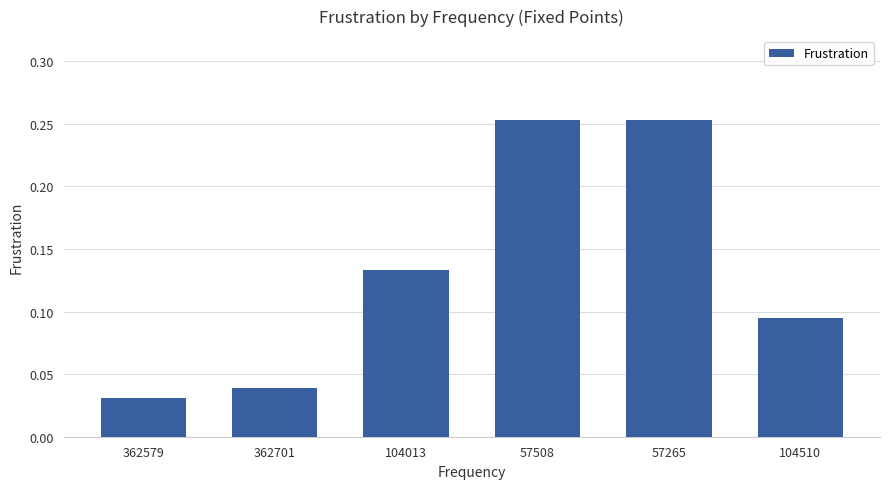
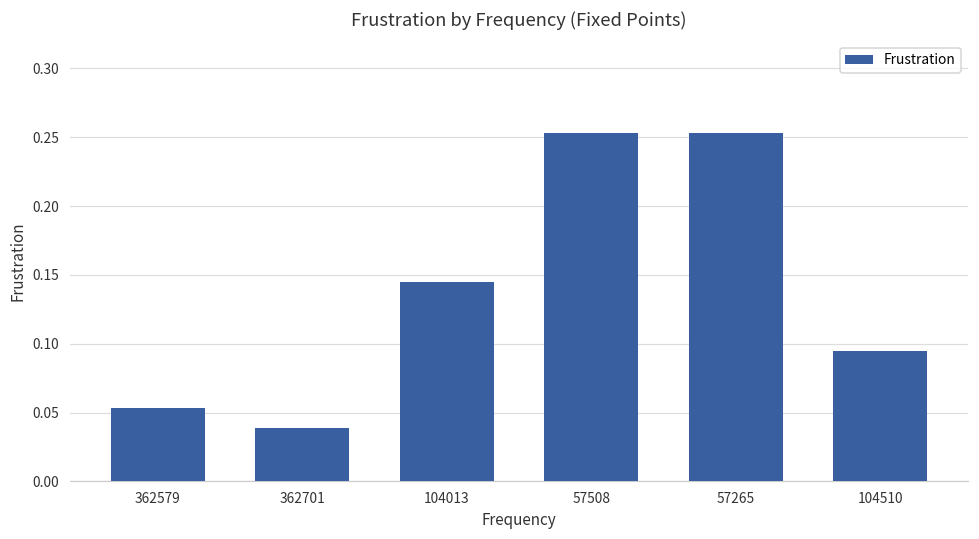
362579: 0.031 -> 0.053
104013: 0.133 -> 0.145
